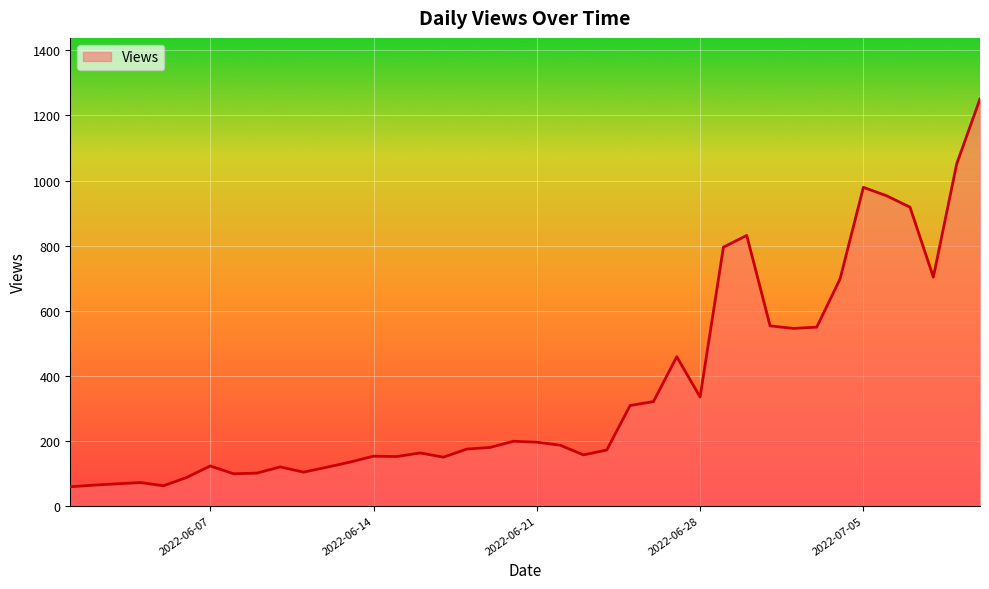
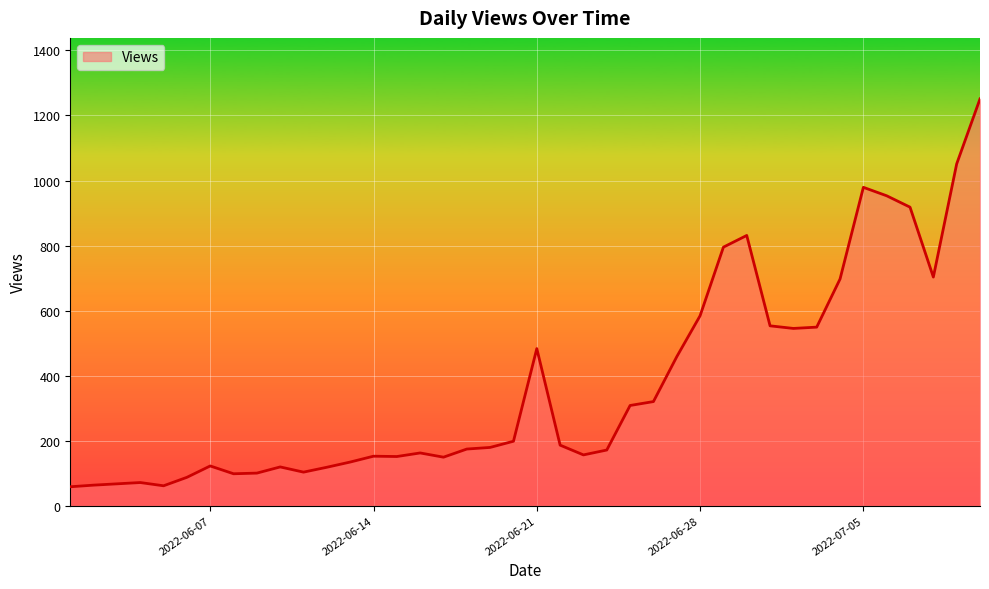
2022-06-21: 200 -> 480
2022-06-28: 330 -> 580
